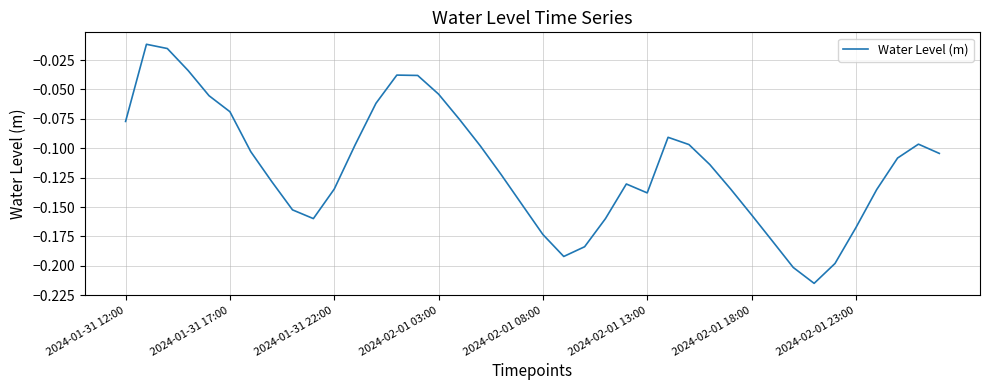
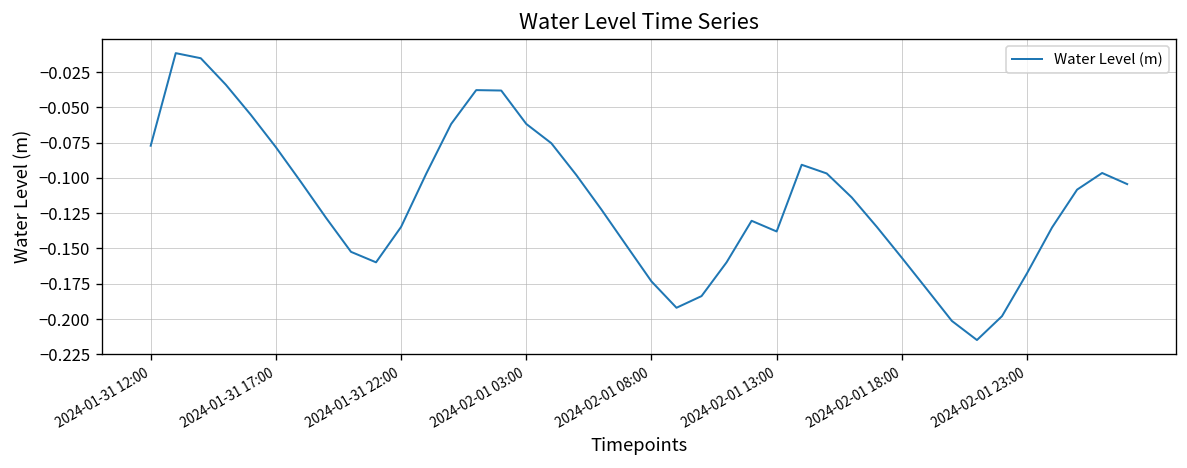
2024-01-31 17:00: -0.069 -> -0.078
2024-02-01 03:00: -0.054 -> -0.062
